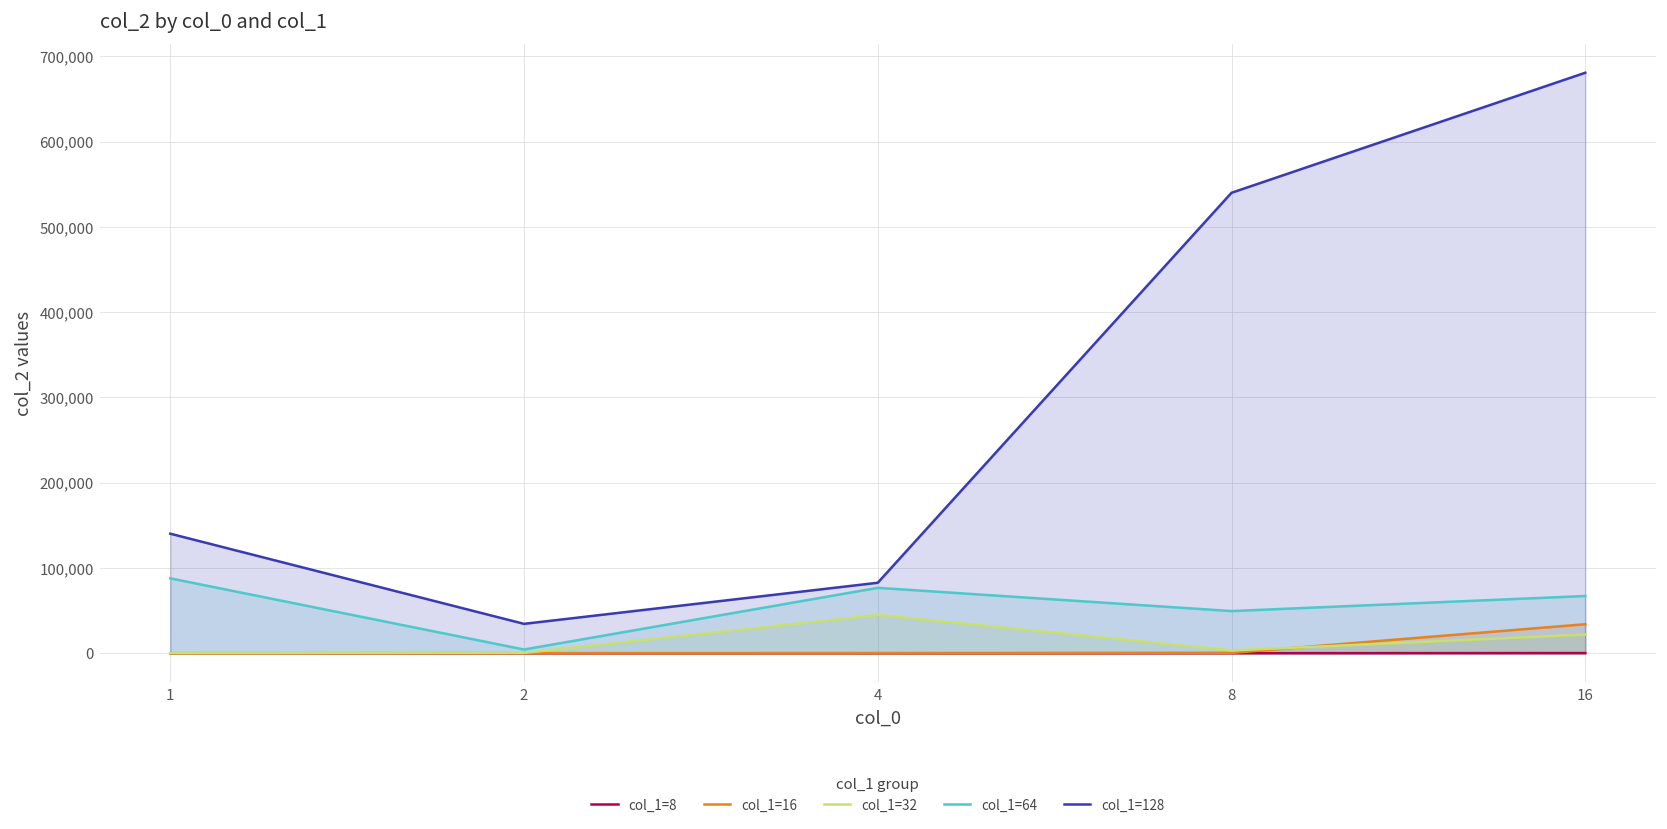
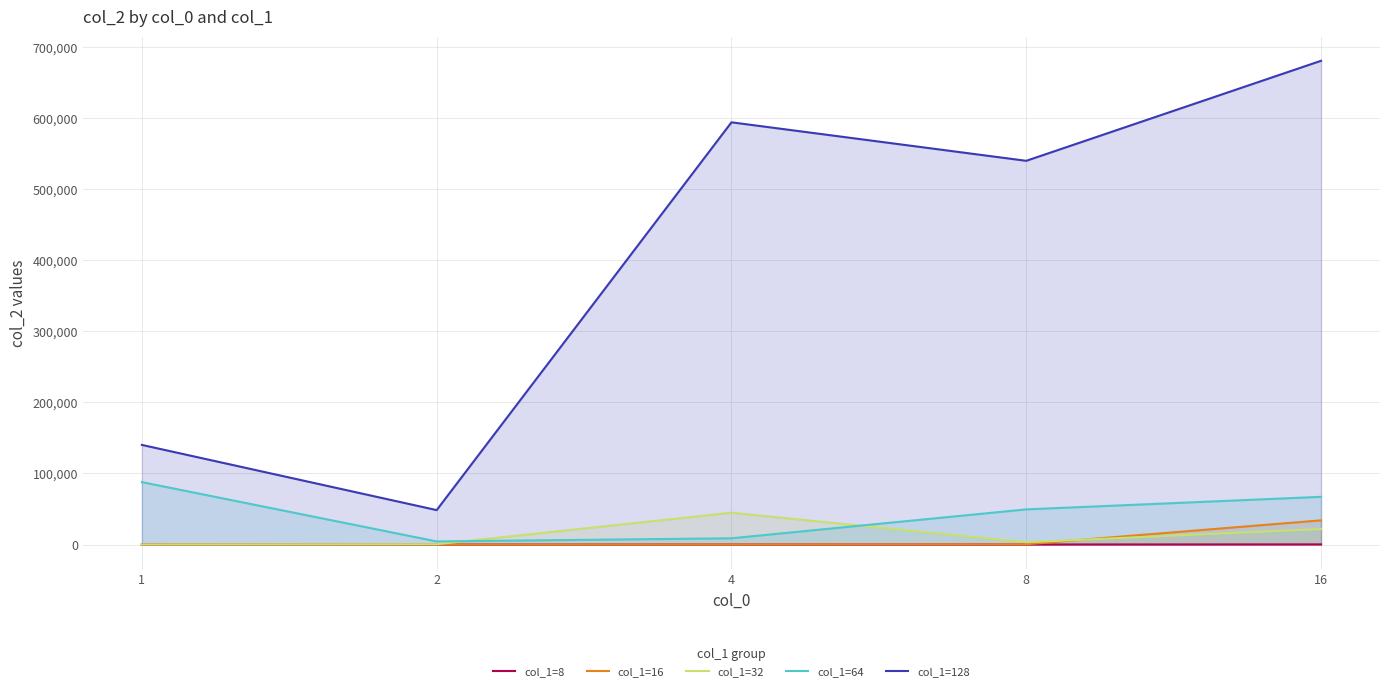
col_1=128, 2: 30,000 -> 50,000
col_1=64, 4: 80,000 -> 10,000
col_1=128, 4: 80,000 -> 590,000
